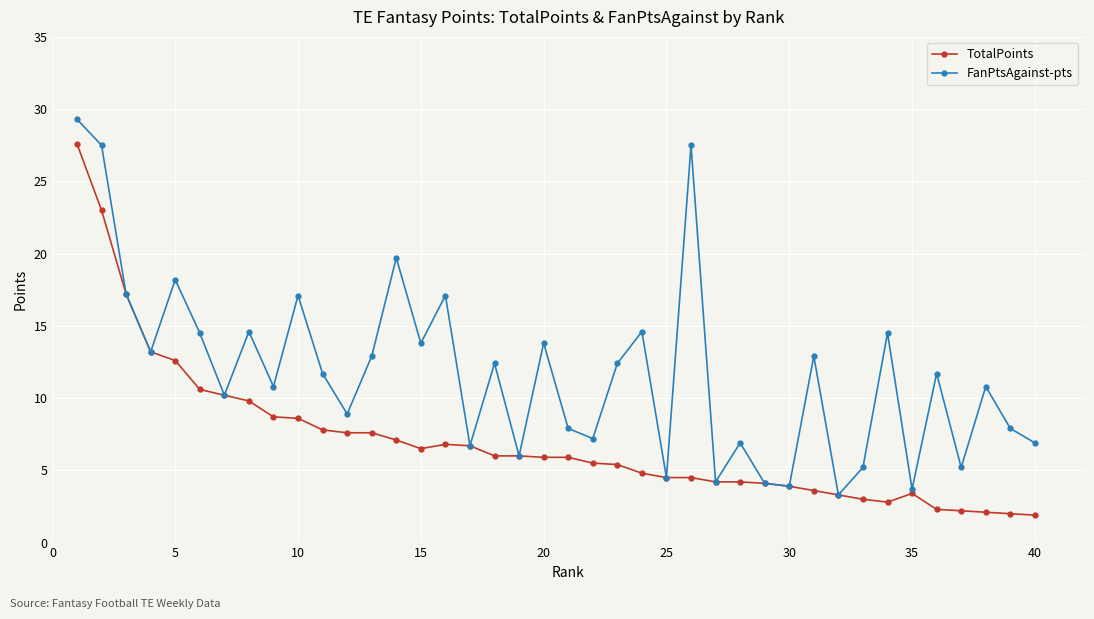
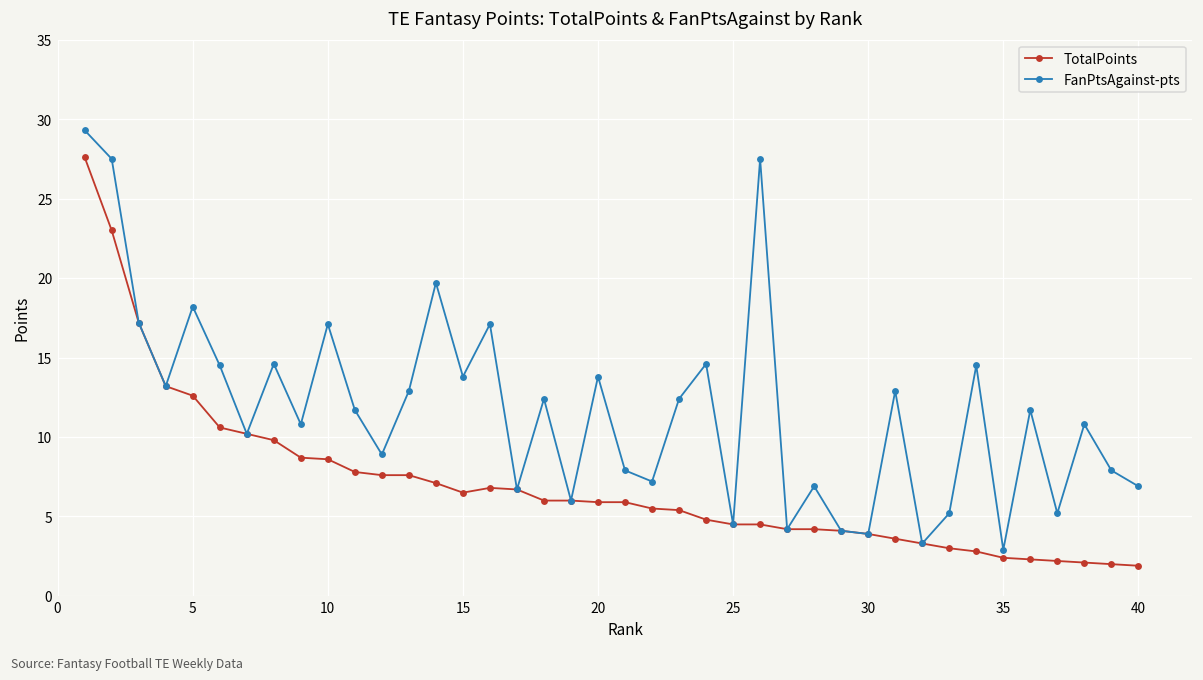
TotalPoints, 35: 3.4 -> 2.4
FanPtsAgainst-pts, 35: 3.7 -> 2.9
